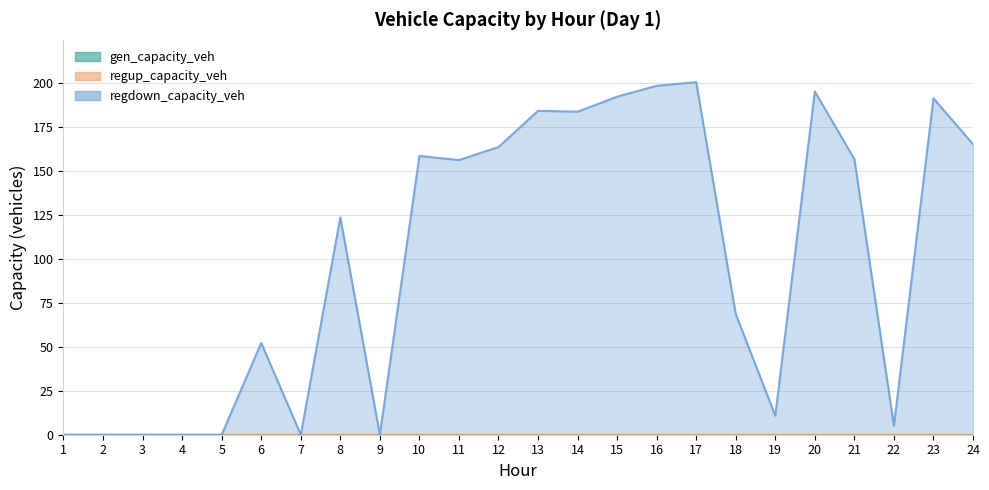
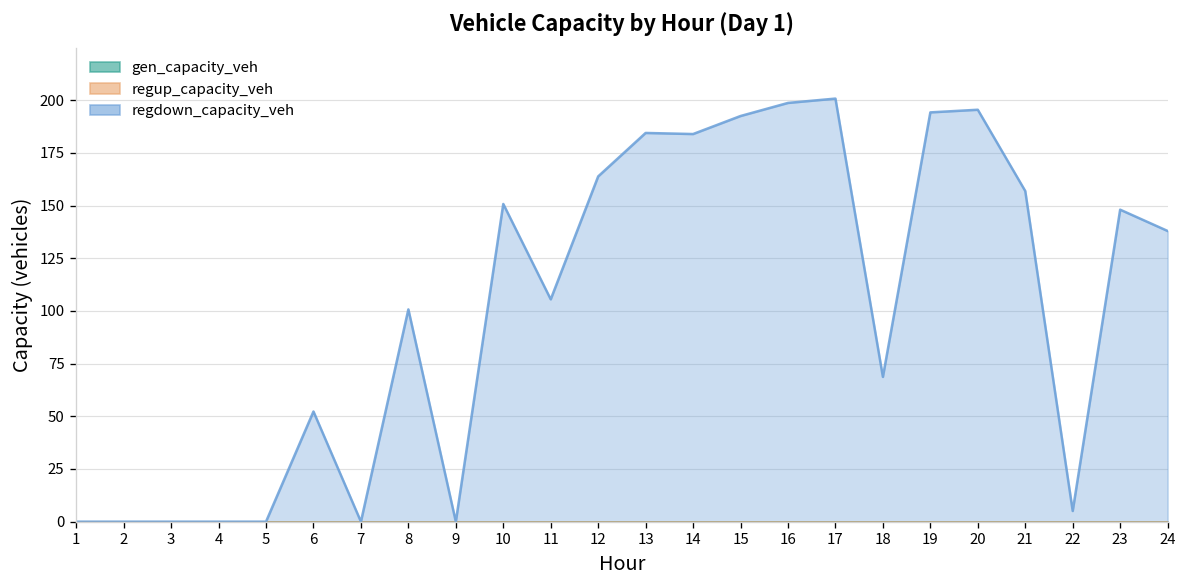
regdown_capacity_veh, 8: 124 -> 101
regdown_capacity_veh, 10: 159 -> 151
regdown_capacity_veh, 11: 156 -> 106
regdown_capacity_veh, 19: 11 -> 194
regdown_capacity_veh, 23: 192 -> 148
regdown_capacity_veh, 24: 165 -> 138
